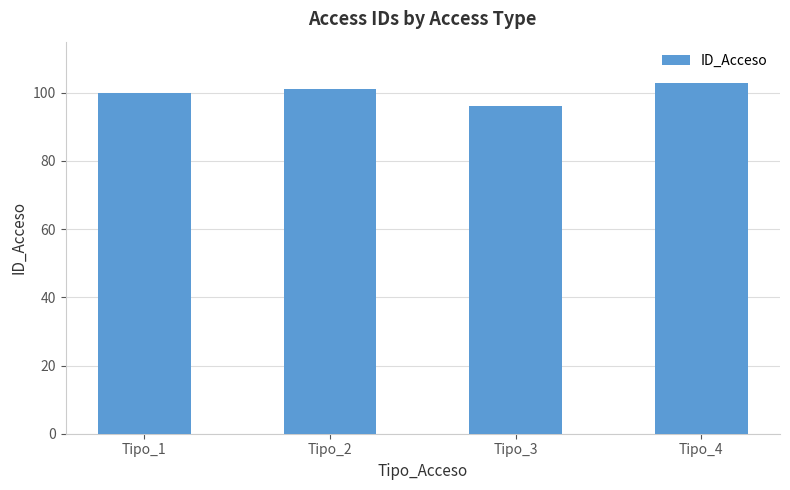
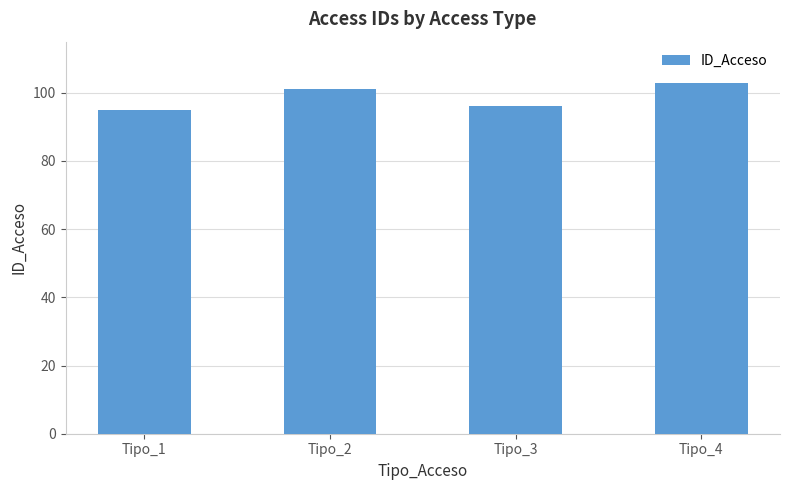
Tipo_1: 100 -> 95
